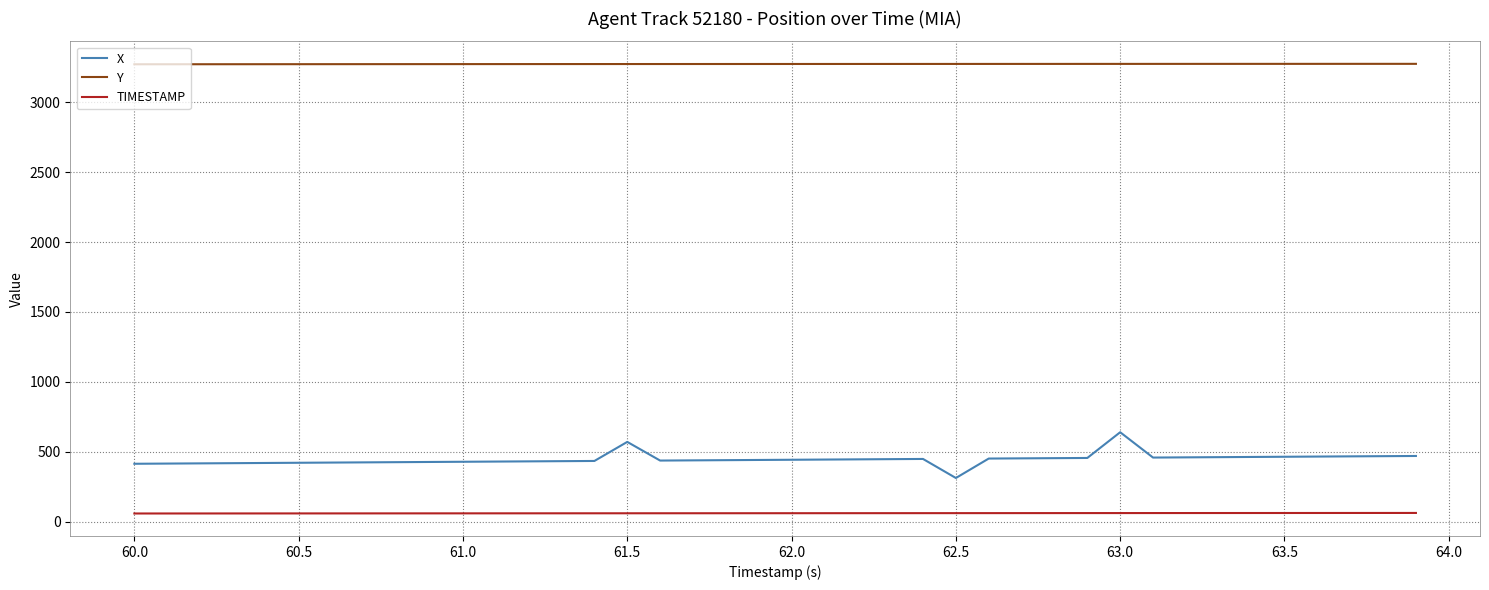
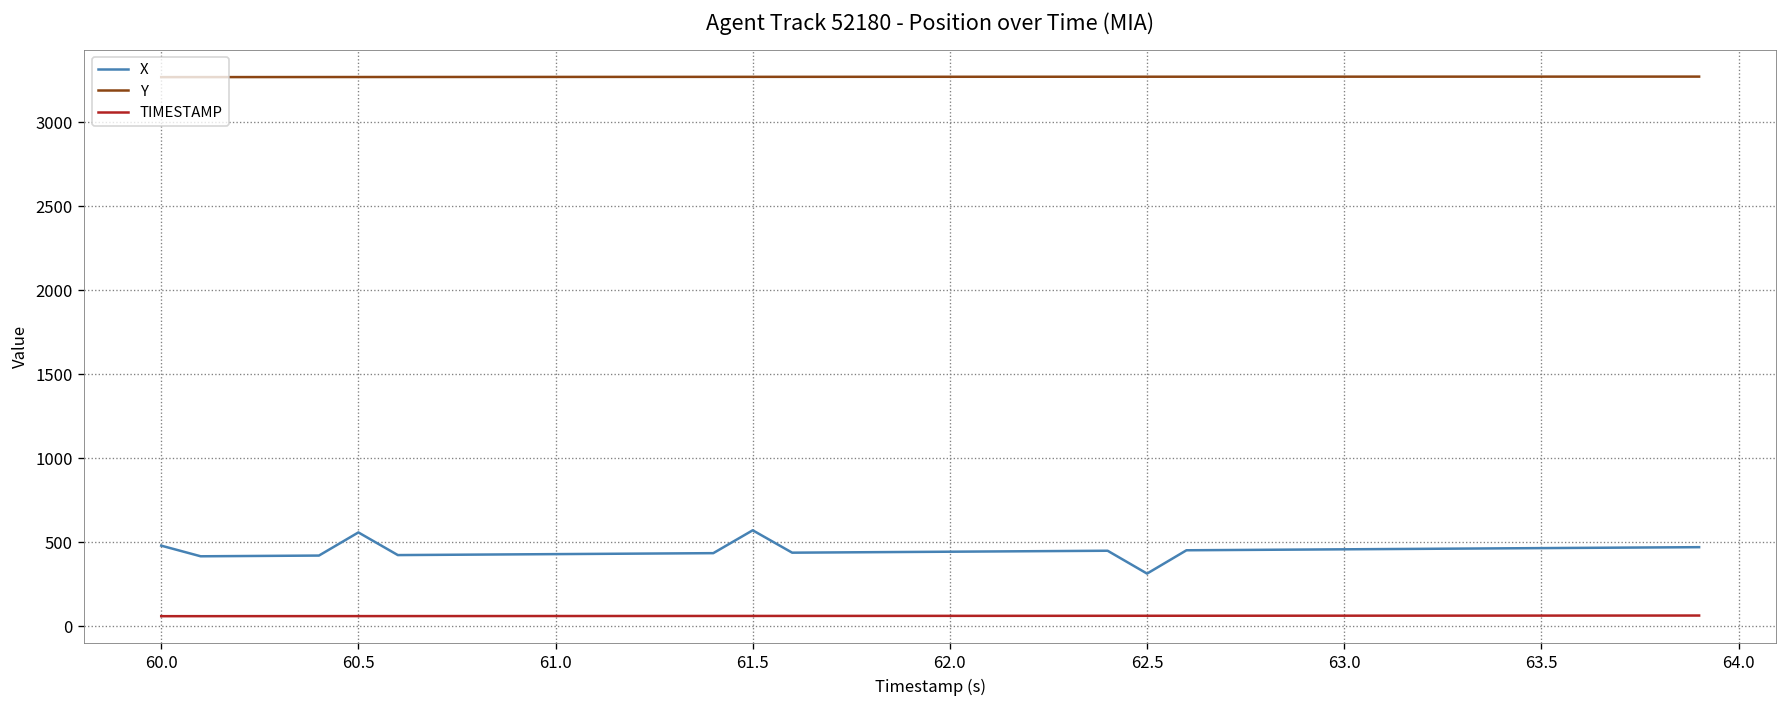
X, 60.0: 420 -> 480
X, 60.5: 420 -> 560
X, 63.0: 640 -> 460
